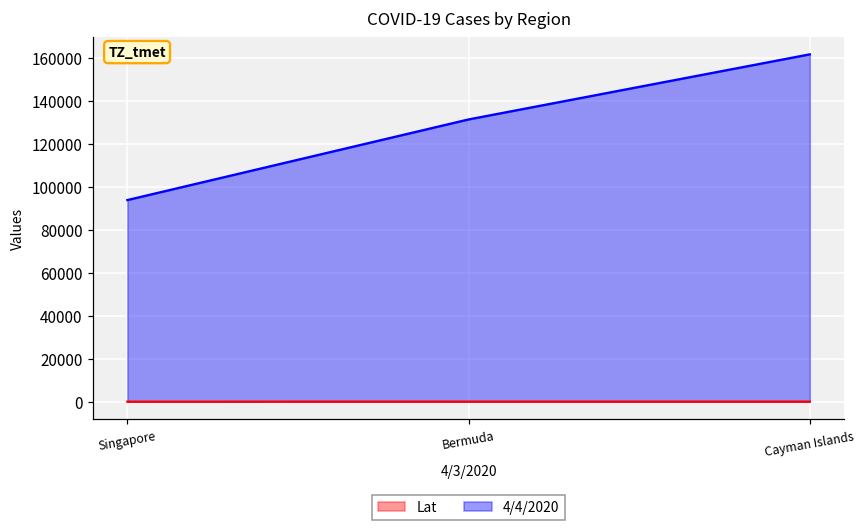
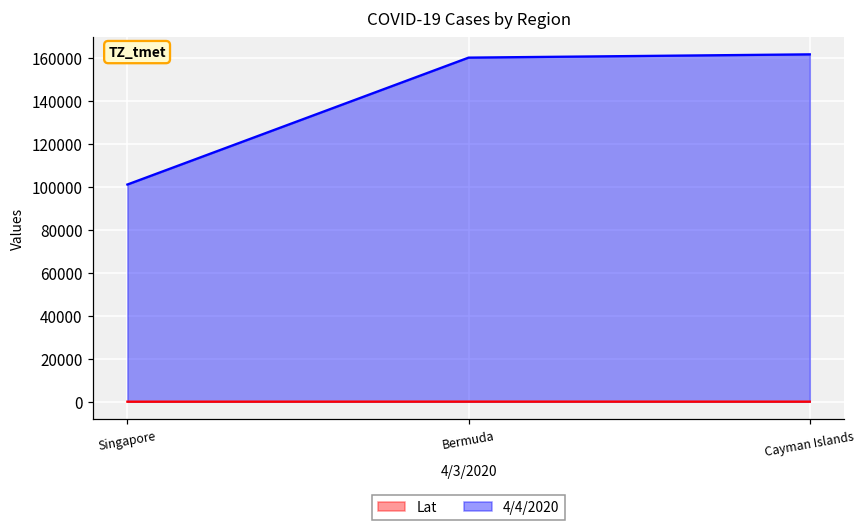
4/4/2020, Singapore: 94000 -> 101000
4/4/2020, Bermuda: 131000 -> 160000
